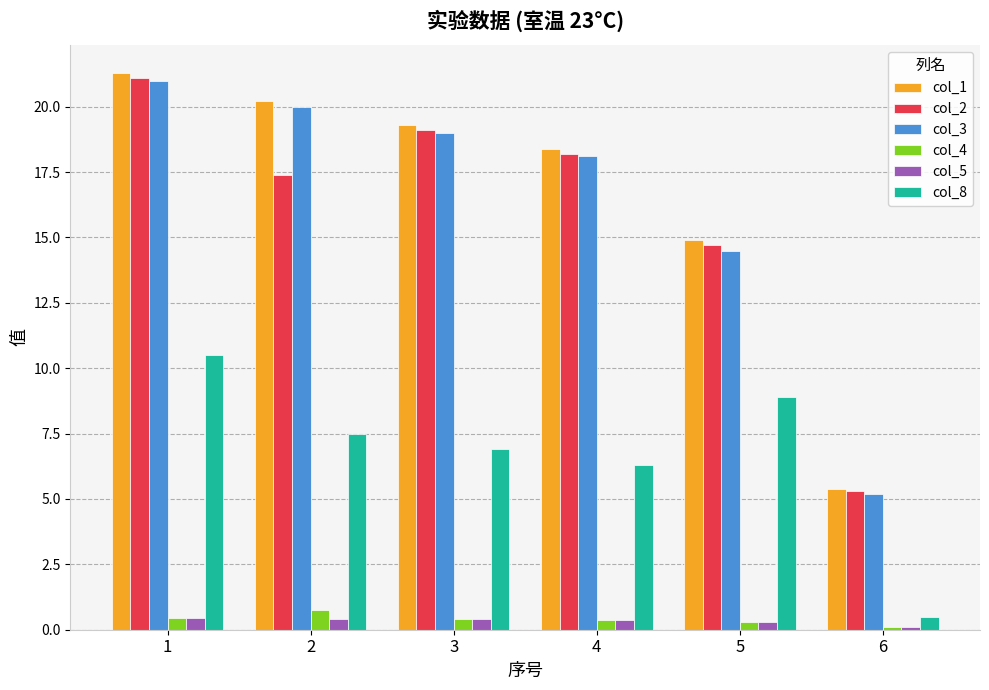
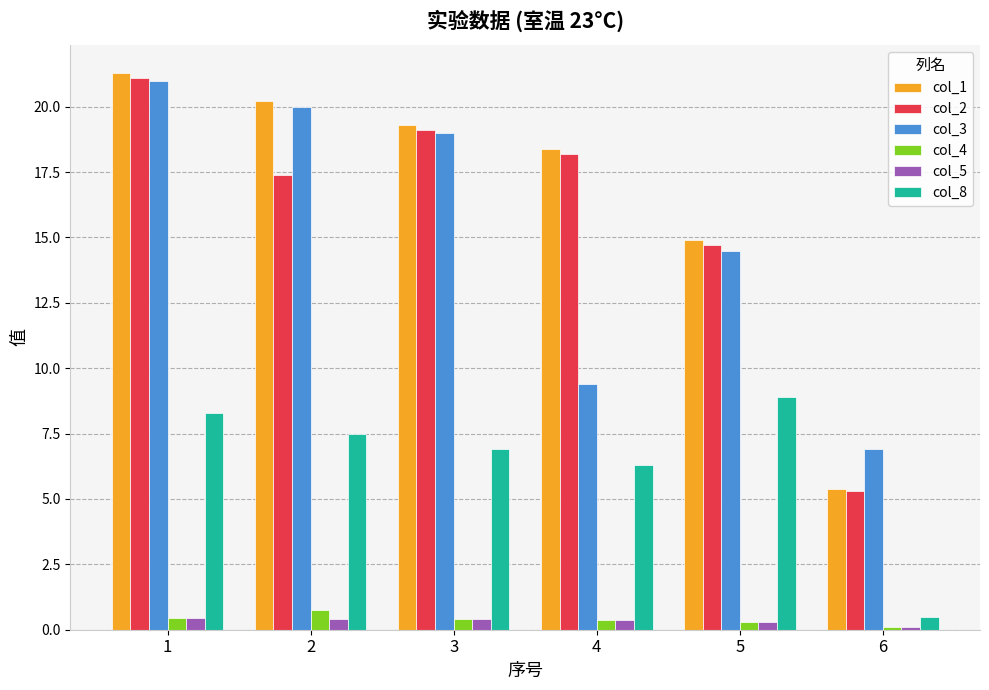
col_8, 1: 10.5 -> 8.3
col_3, 4: 18.1 -> 9.4
col_3, 6: 5.2 -> 6.9
